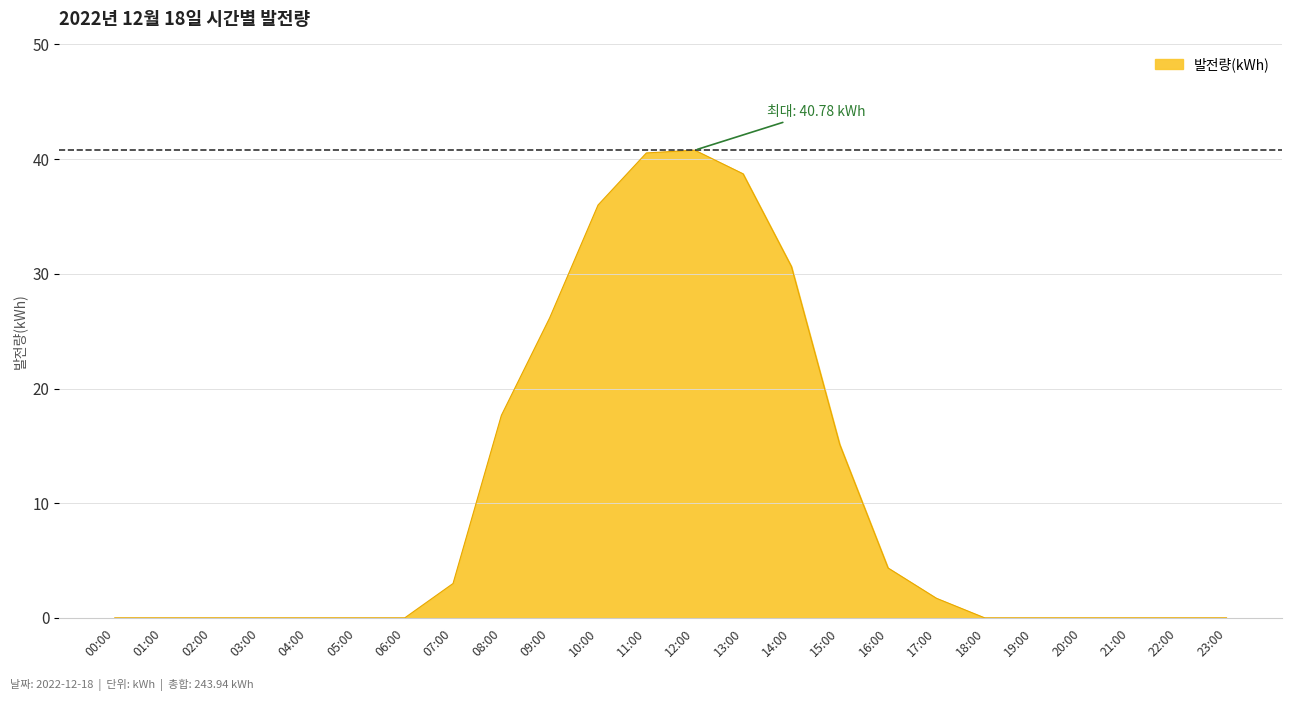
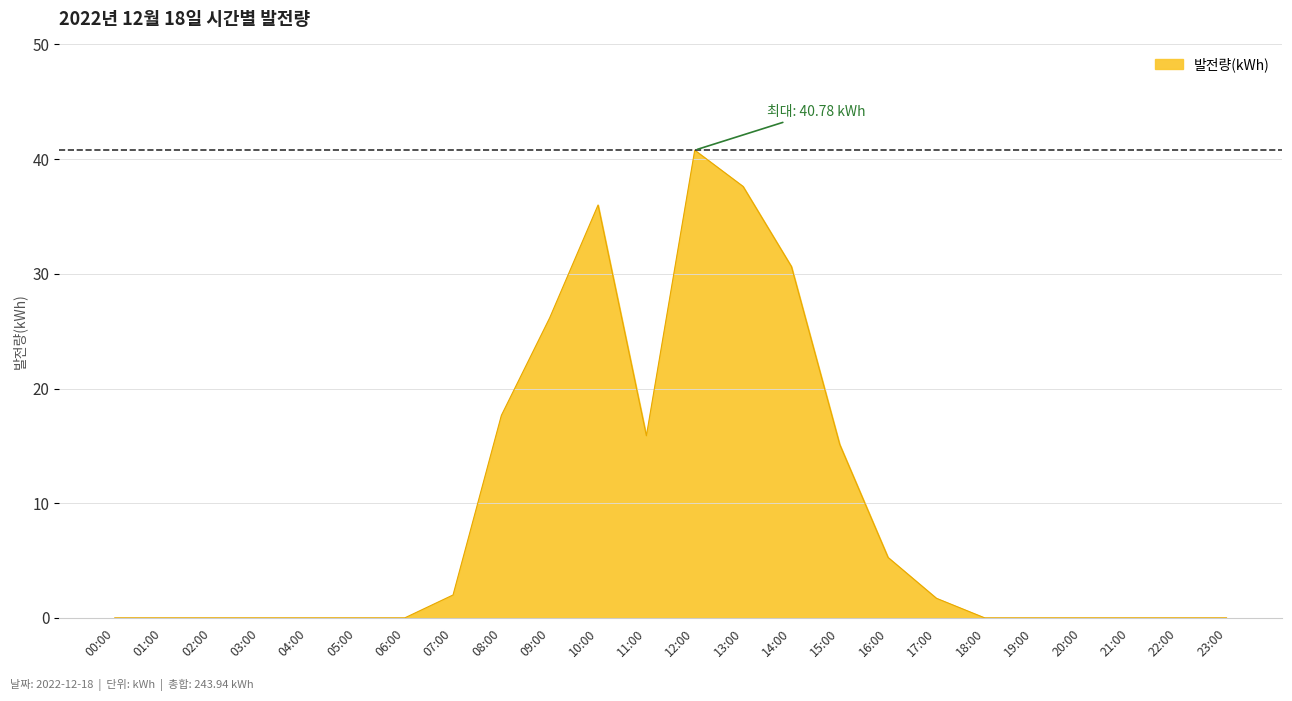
07:00: 3 -> 2
11:00: 40.5 -> 15.9
13:00: 38.7 -> 37.6
16:00: 4.4 -> 5.3
